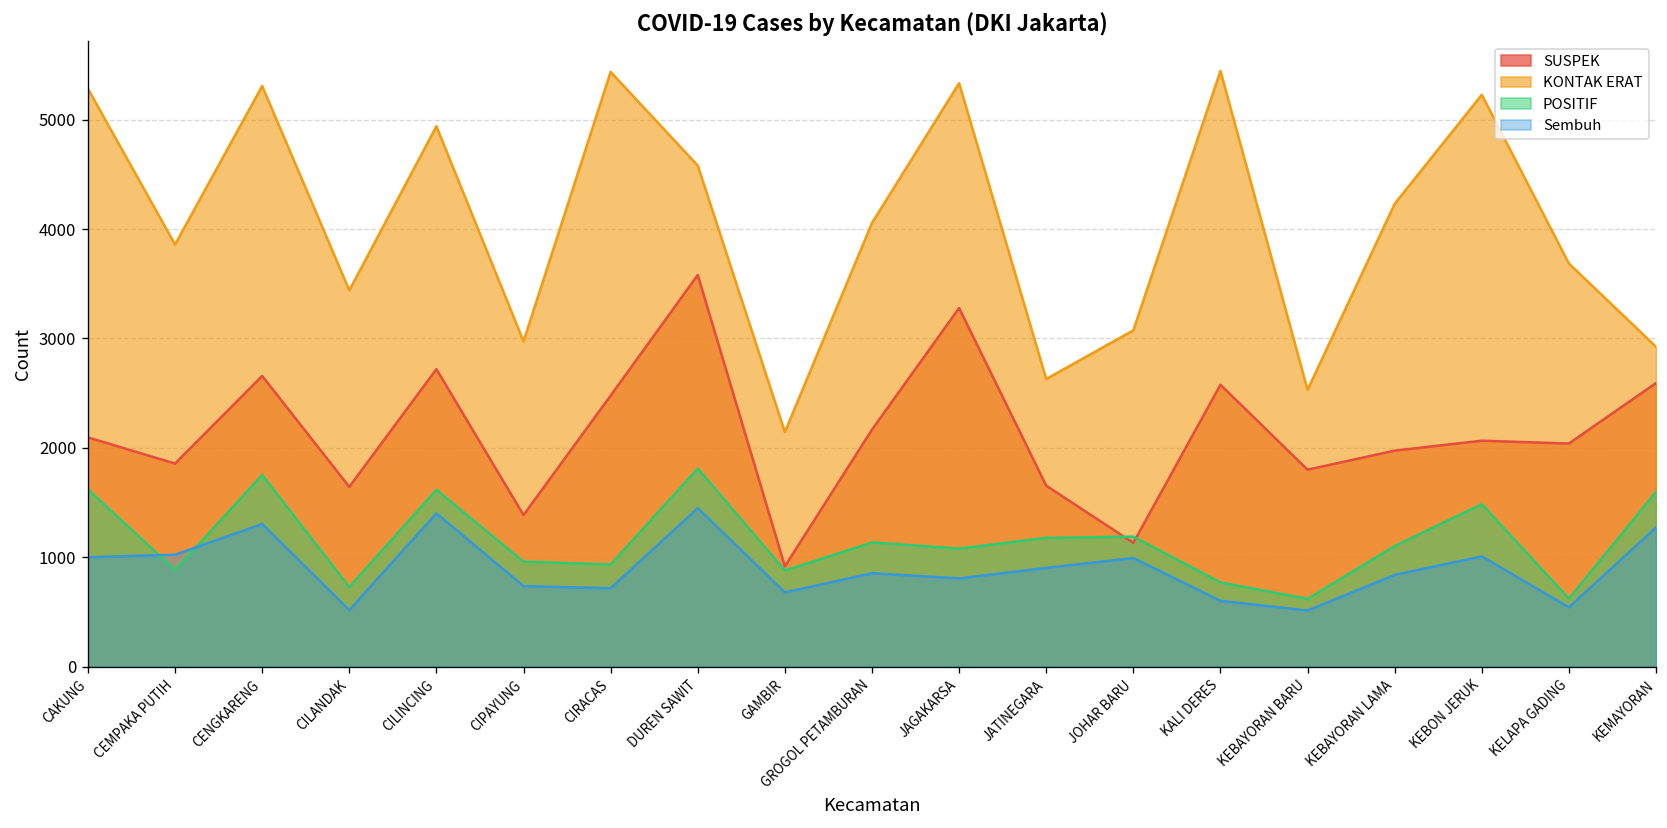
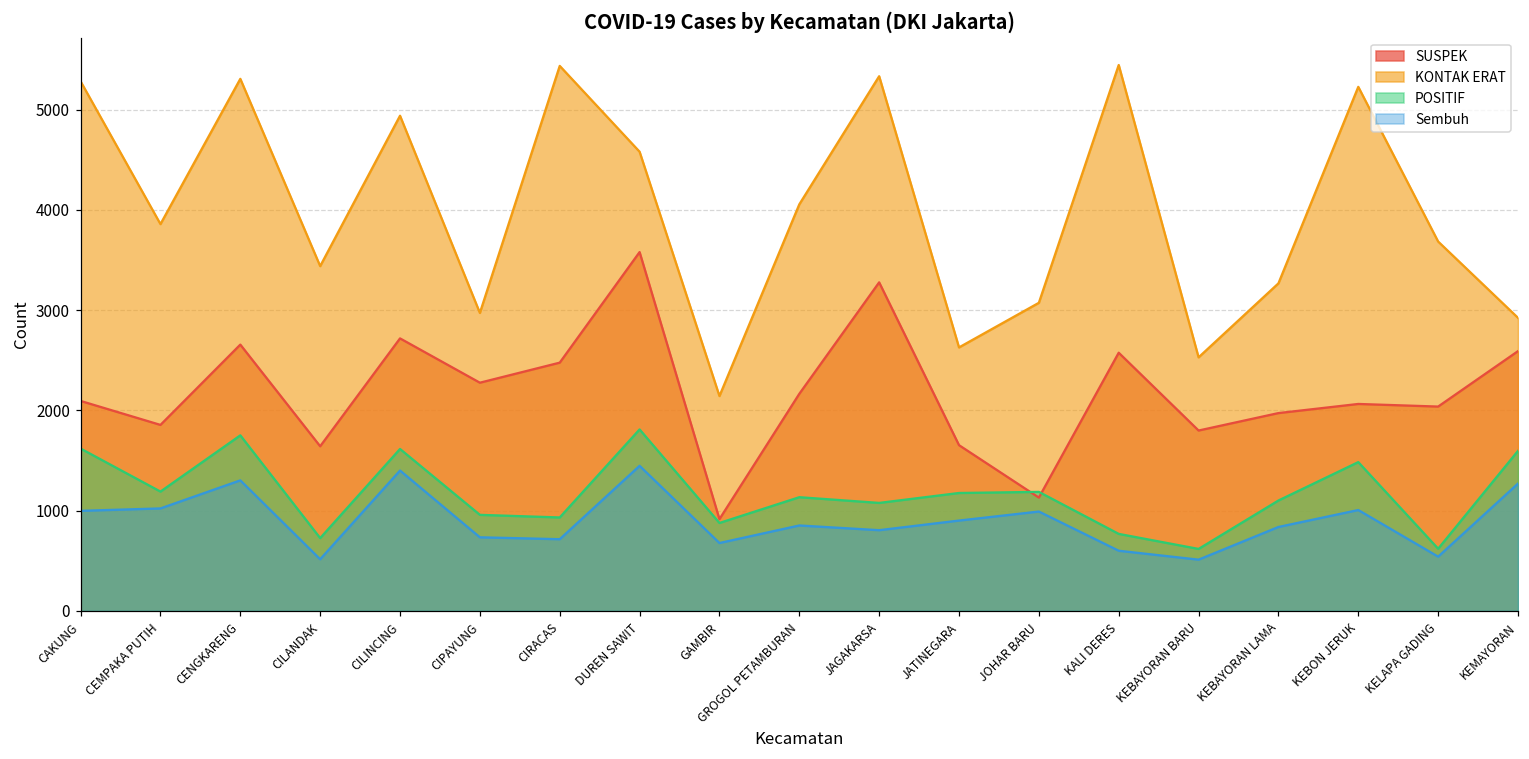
POSITIF, CEMPAKA PUTIH: 900 -> 1200
SUSPEK, CIPAYUNG: 1400 -> 2300
KONTAK ERAT, KEBAYORAN LAMA: 4200 -> 3300
